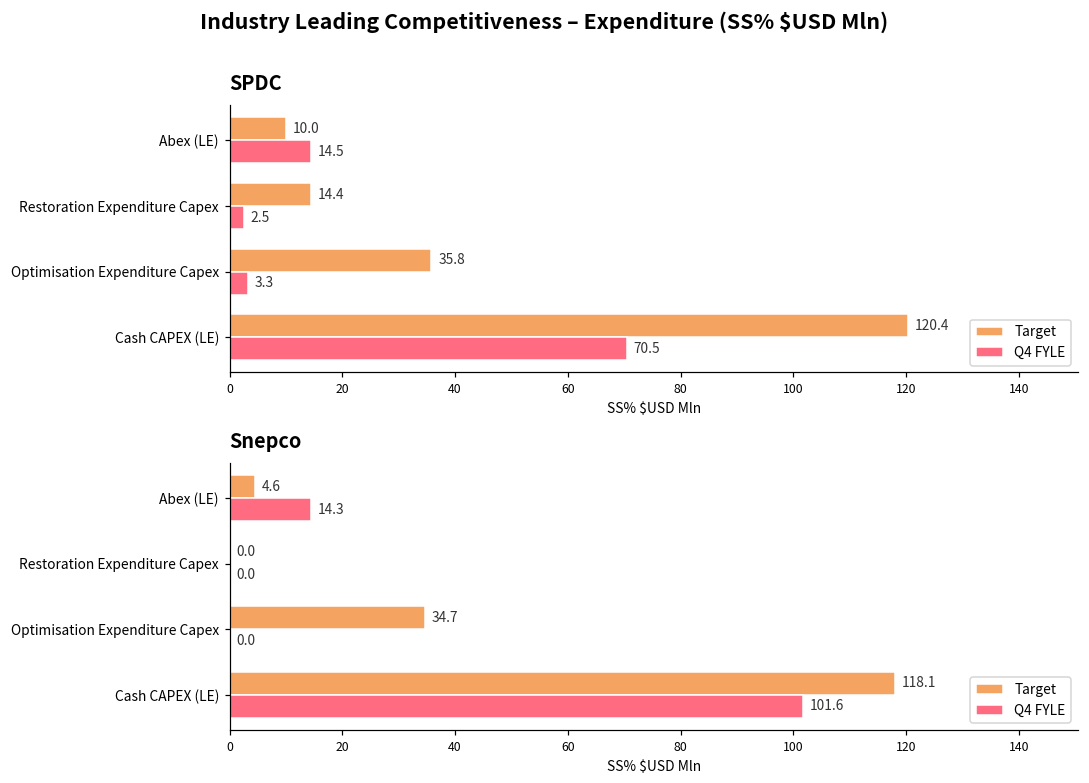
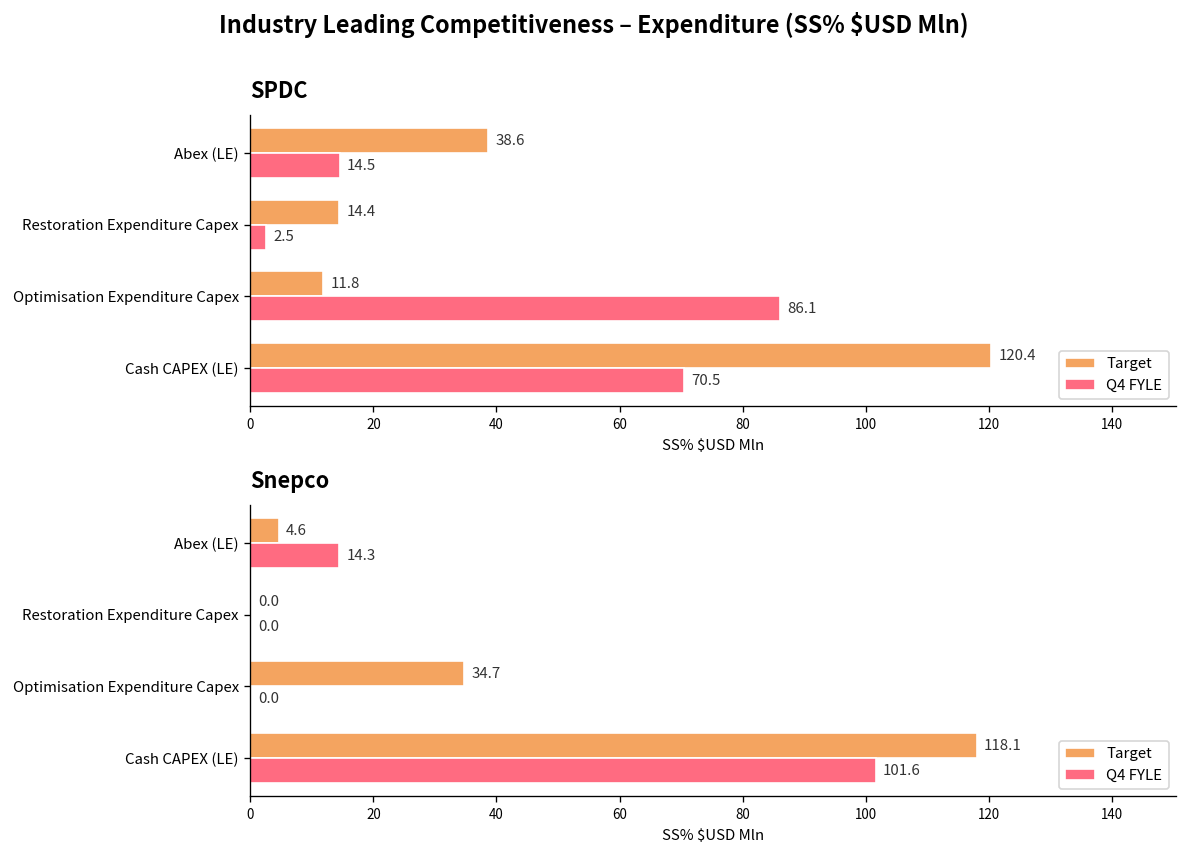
SPDC, Target, Abex (LE): 10.0 -> 38.6
SPDC, Target, Optimisation Expenditure Capex: 35.8 -> 11.8
SPDC, Q4 FYLE, Optimisation Expenditure Capex: 3.3 -> 86.1
